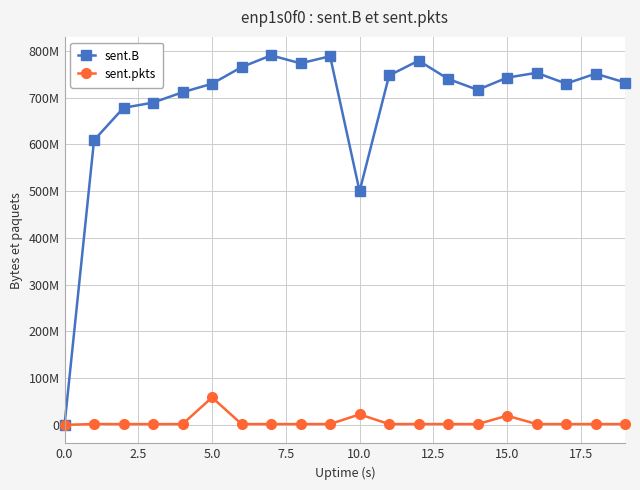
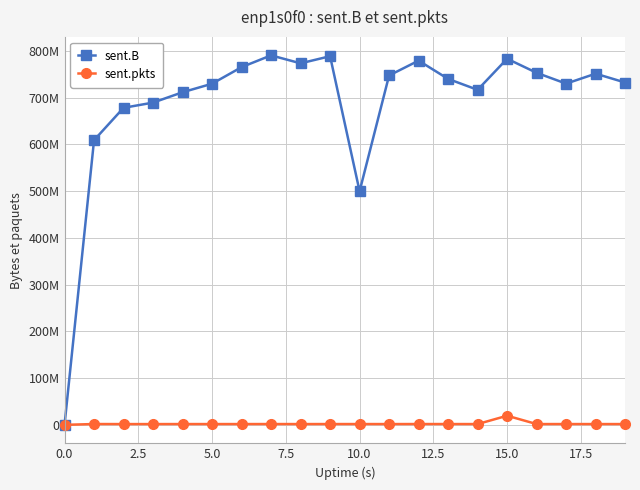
sent.pkts, 5.0: 60000000 -> 0
sent.pkts, 10.0: 20000000 -> 0
sent.B, 15.0: 740000000 -> 780000000
